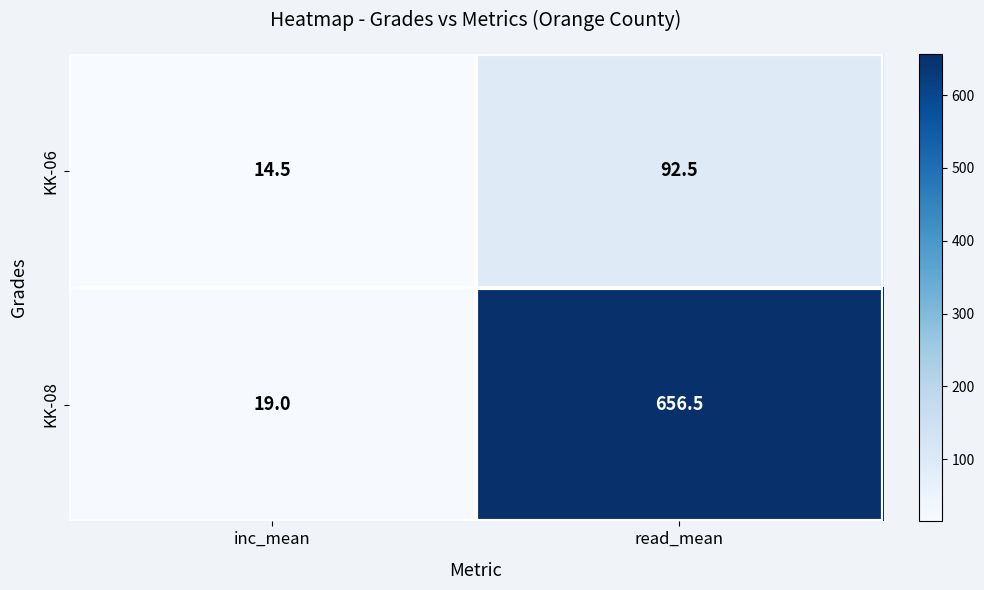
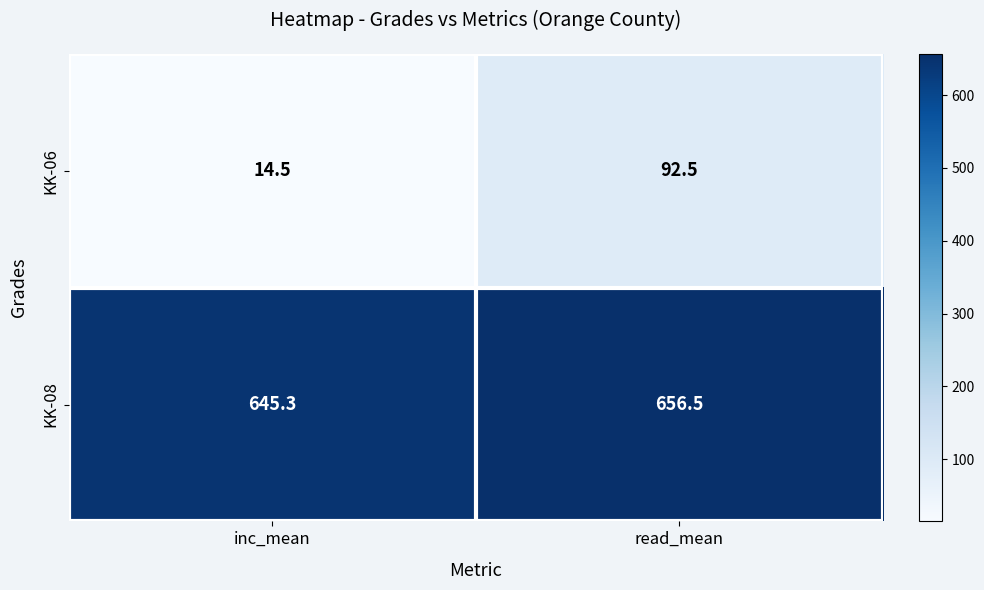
KK-08, inc_mean: 19.0 -> 645.3
